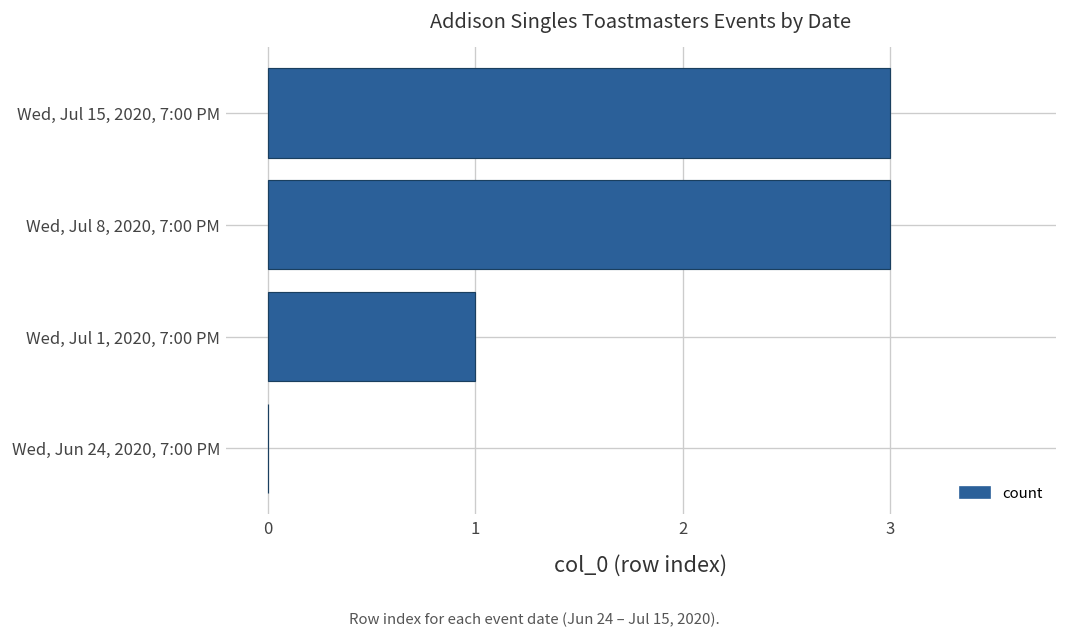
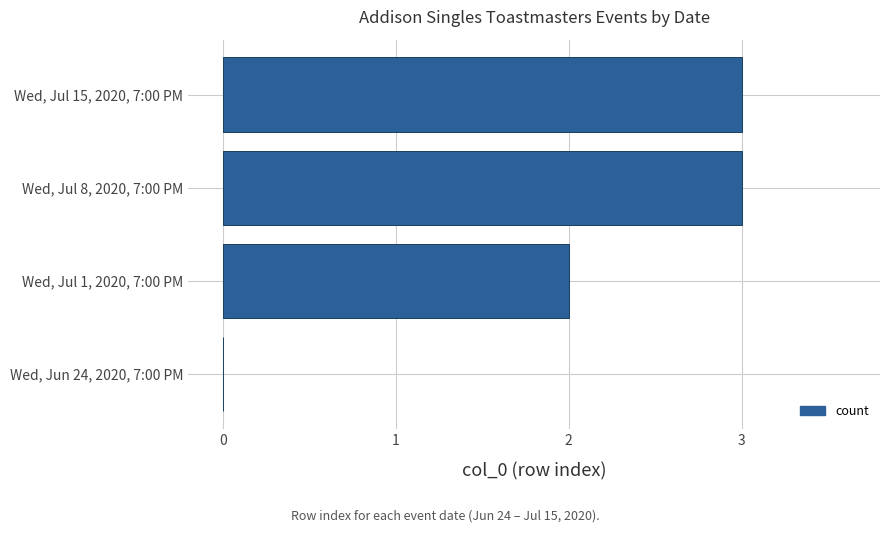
Wed, Jul 1, 2020, 7:00 PM: 1 -> 2
